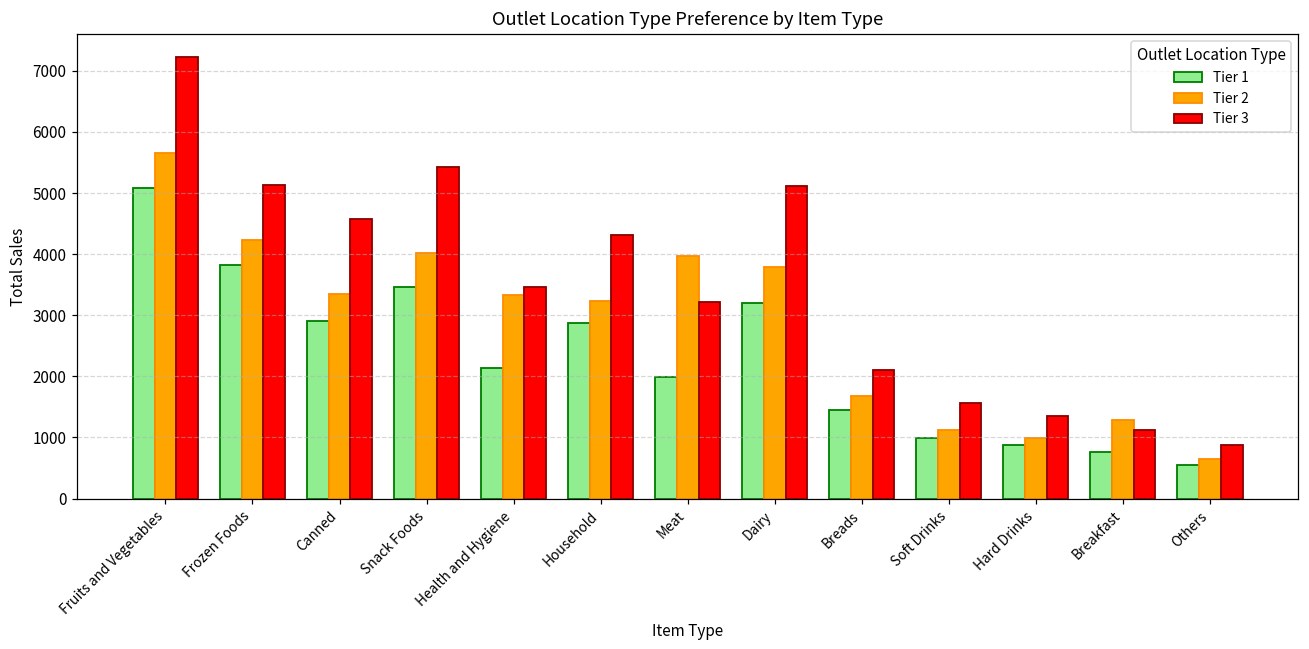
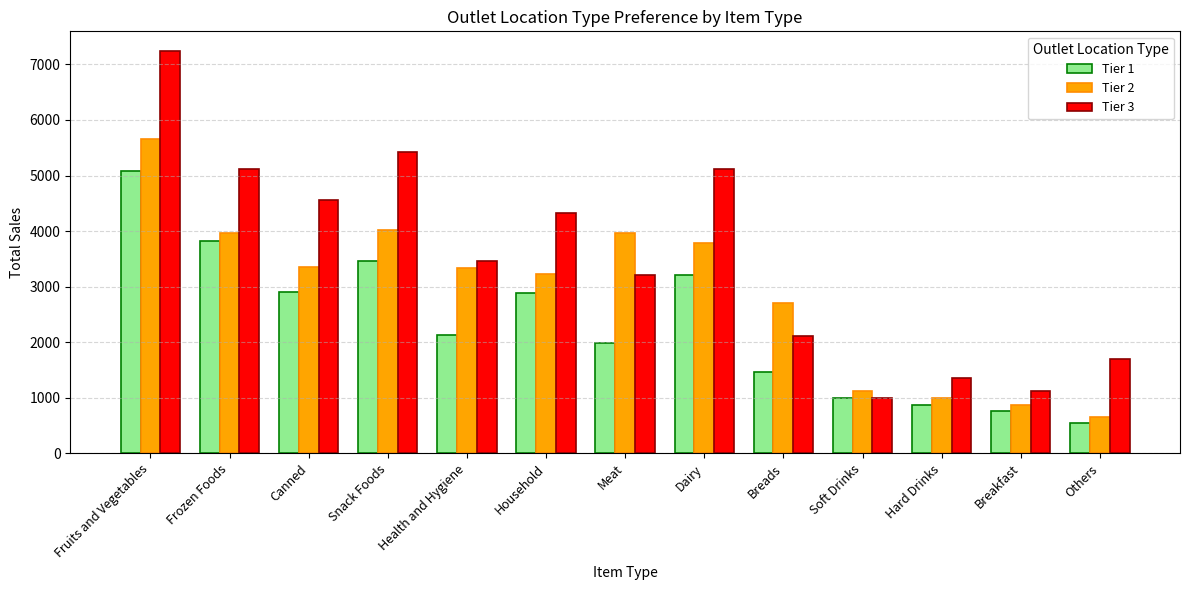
Tier 2, Frozen Foods: 4200 -> 4000
Tier 2, Breads: 1700 -> 2700
Tier 3, Soft Drinks: 1600 -> 1000
Tier 2, Breakfast: 1300 -> 900
Tier 3, Others: 900 -> 1700
